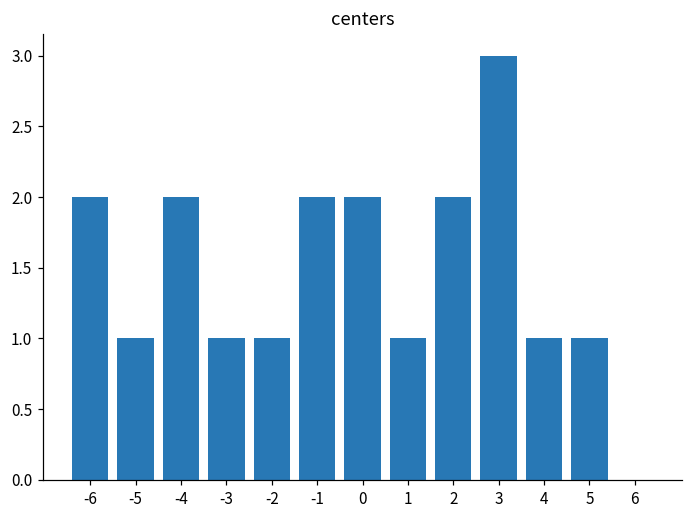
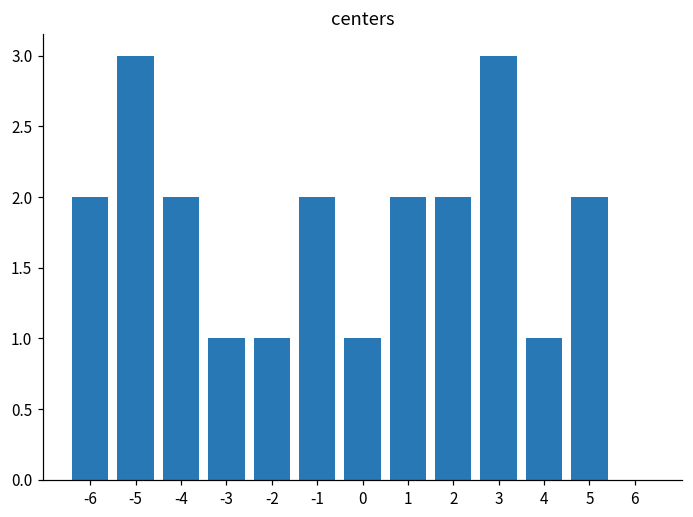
-5: 1 -> 3
0: 2 -> 1
1: 1 -> 2
5: 1 -> 2
